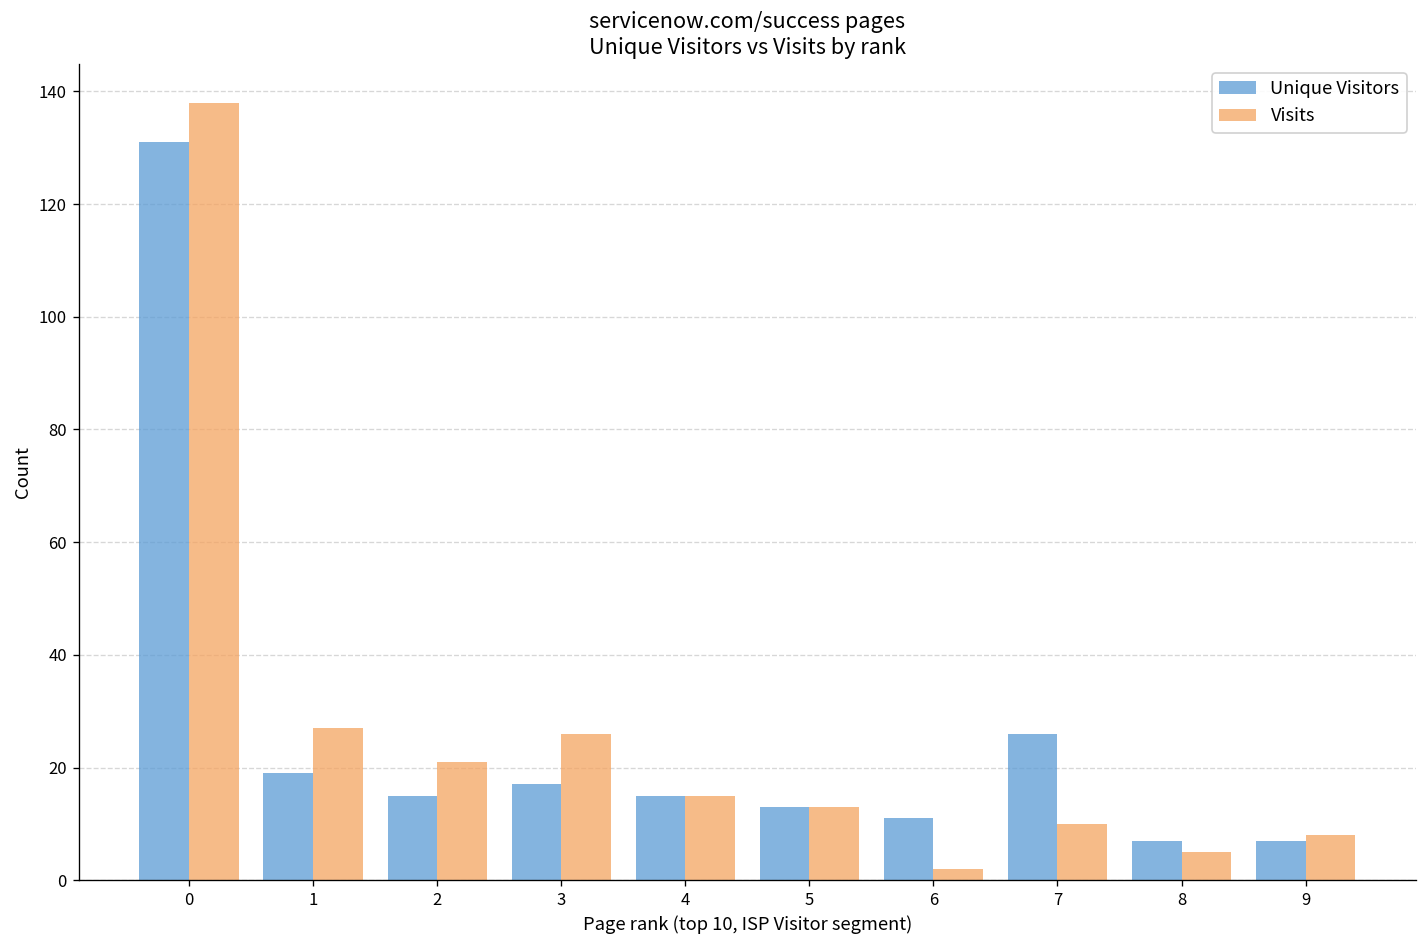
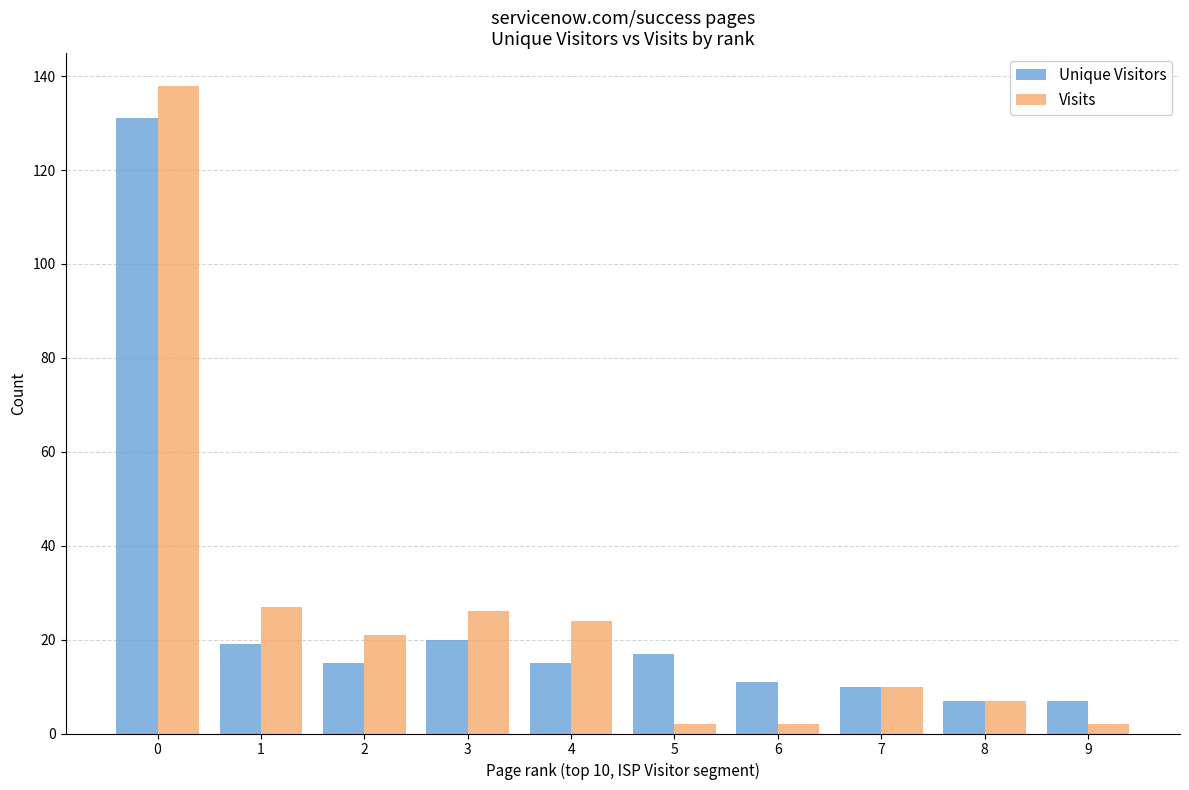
Unique Visitors, 3: 17 -> 20
Visits, 4: 15 -> 24
Unique Visitors, 5: 13 -> 17
Visits, 5: 13 -> 2
Unique Visitors, 7: 26 -> 10
Visits, 8: 5 -> 7
Visits, 9: 8 -> 2
